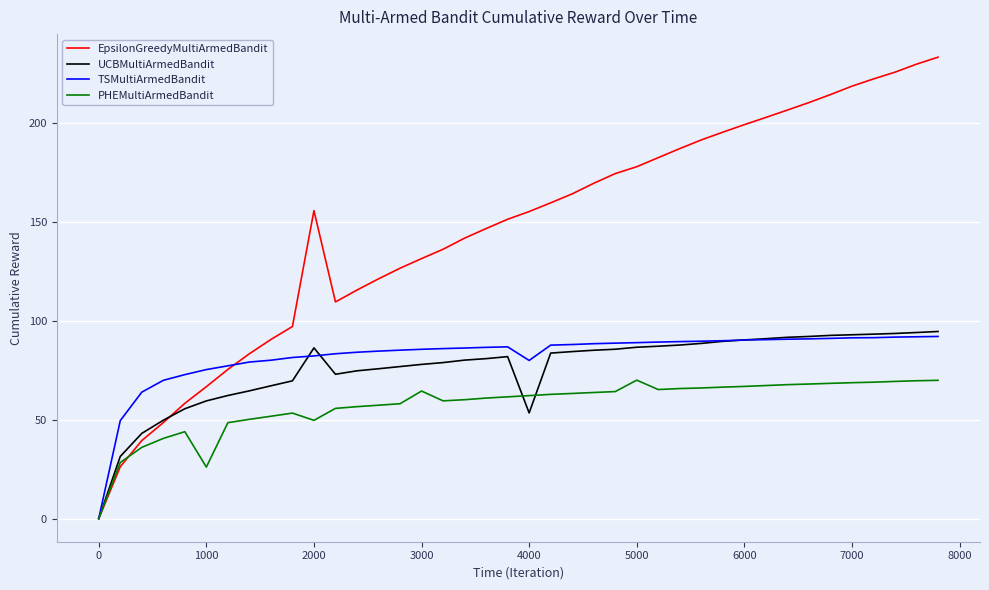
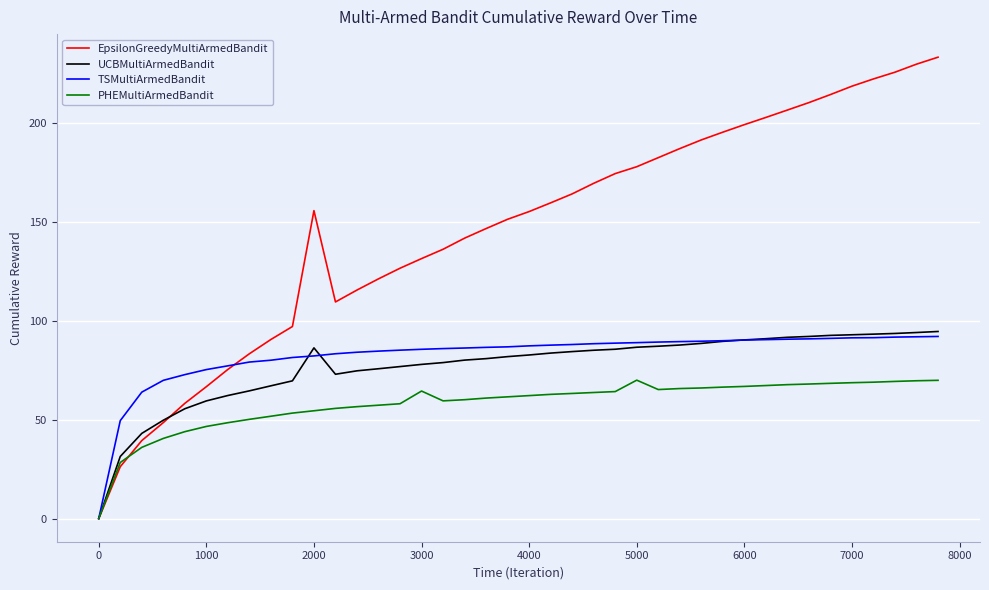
PHEMultiArmedBandit, 1000: 26 -> 47
PHEMultiArmedBandit, 2000: 50 -> 55
UCBMultiArmedBandit, 4000: 54 -> 83
TSMultiArmedBandit, 4000: 80 -> 88
